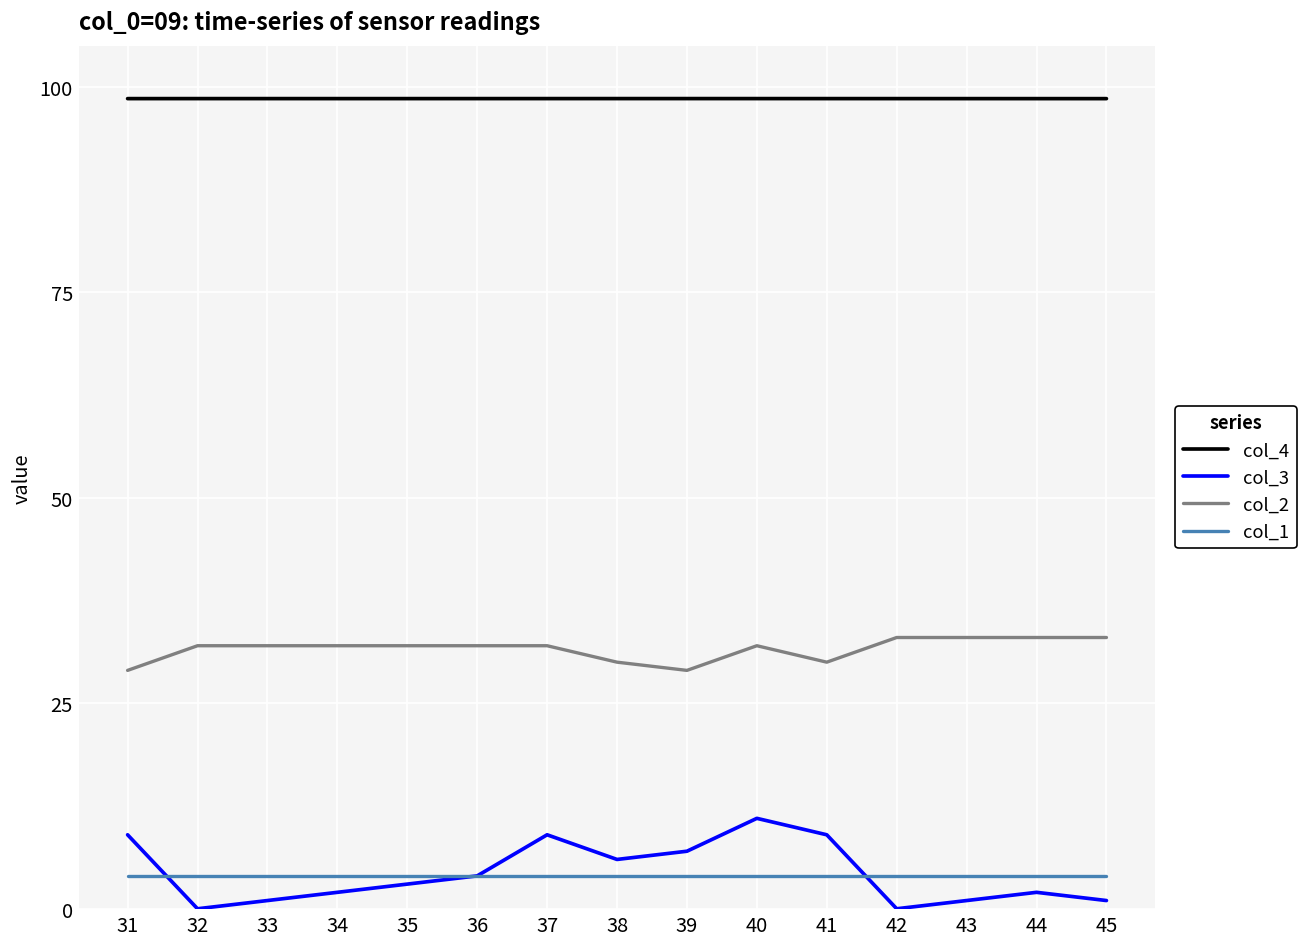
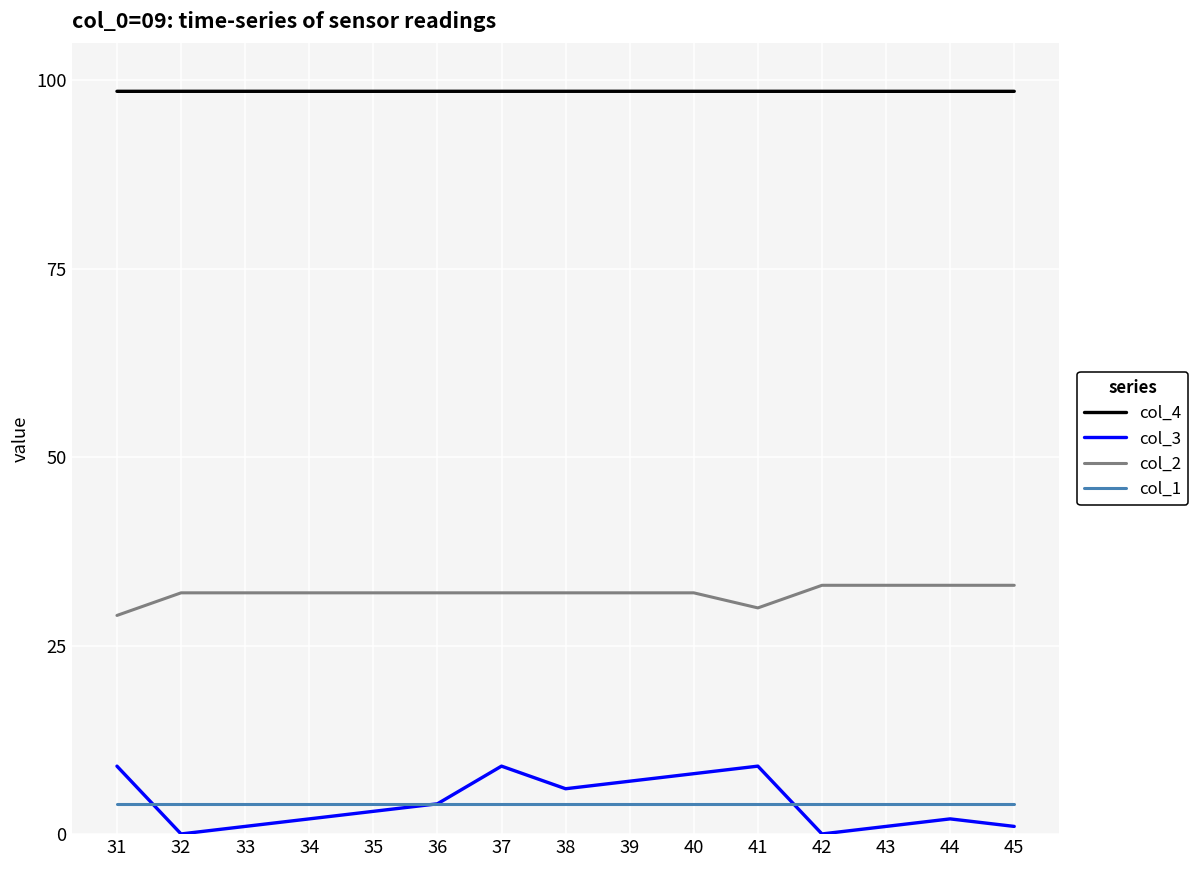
col_2, 38: 30 -> 32
col_2, 39: 29 -> 32
col_3, 40: 11 -> 8
